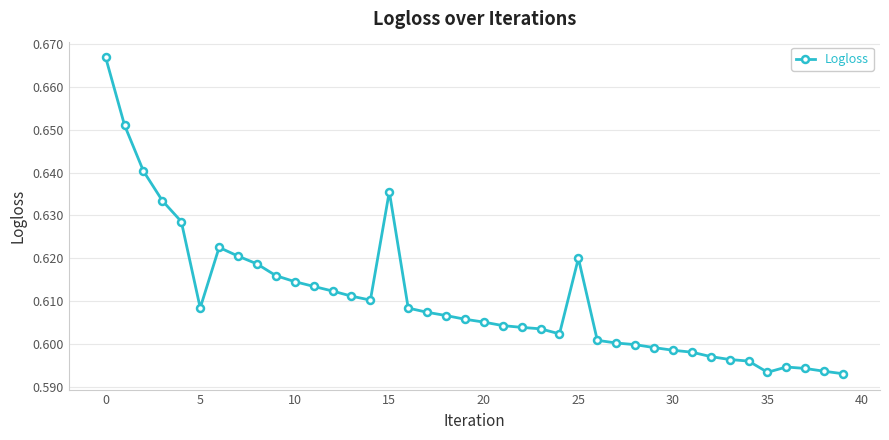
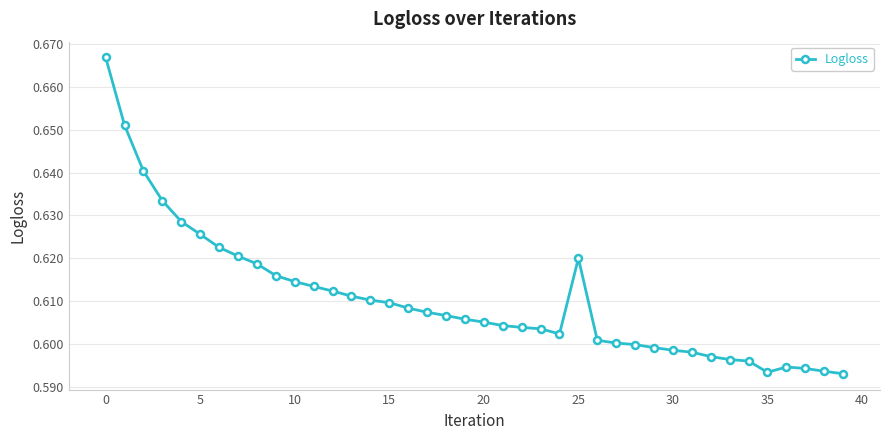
5: 0.608 -> 0.626
15: 0.636 -> 0.610
